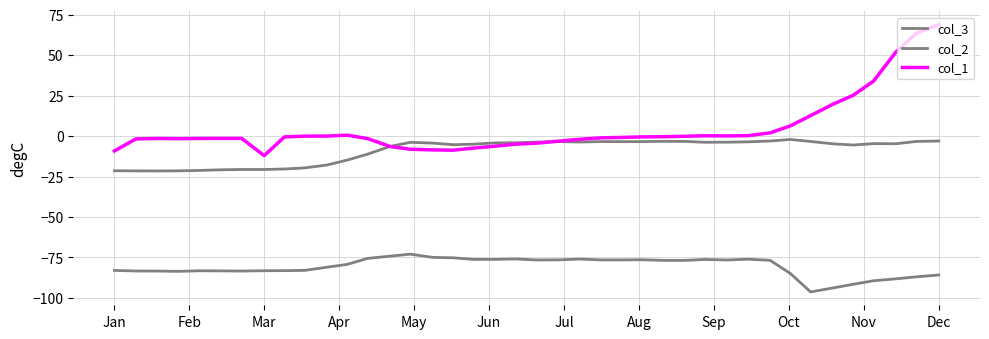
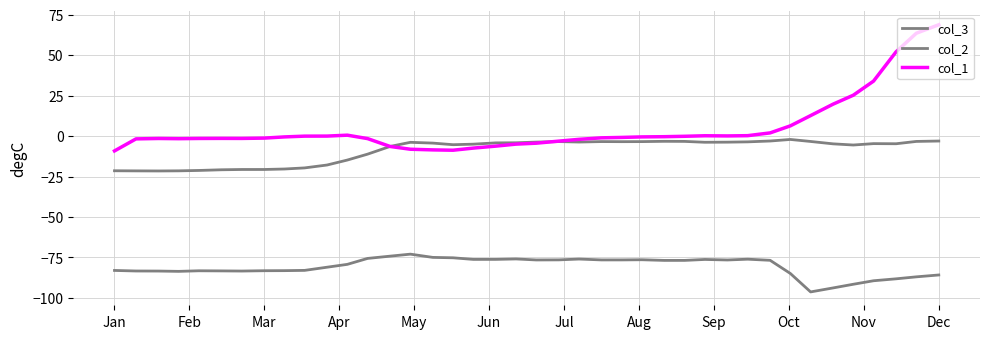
col_1, Mar: -12 -> -1
